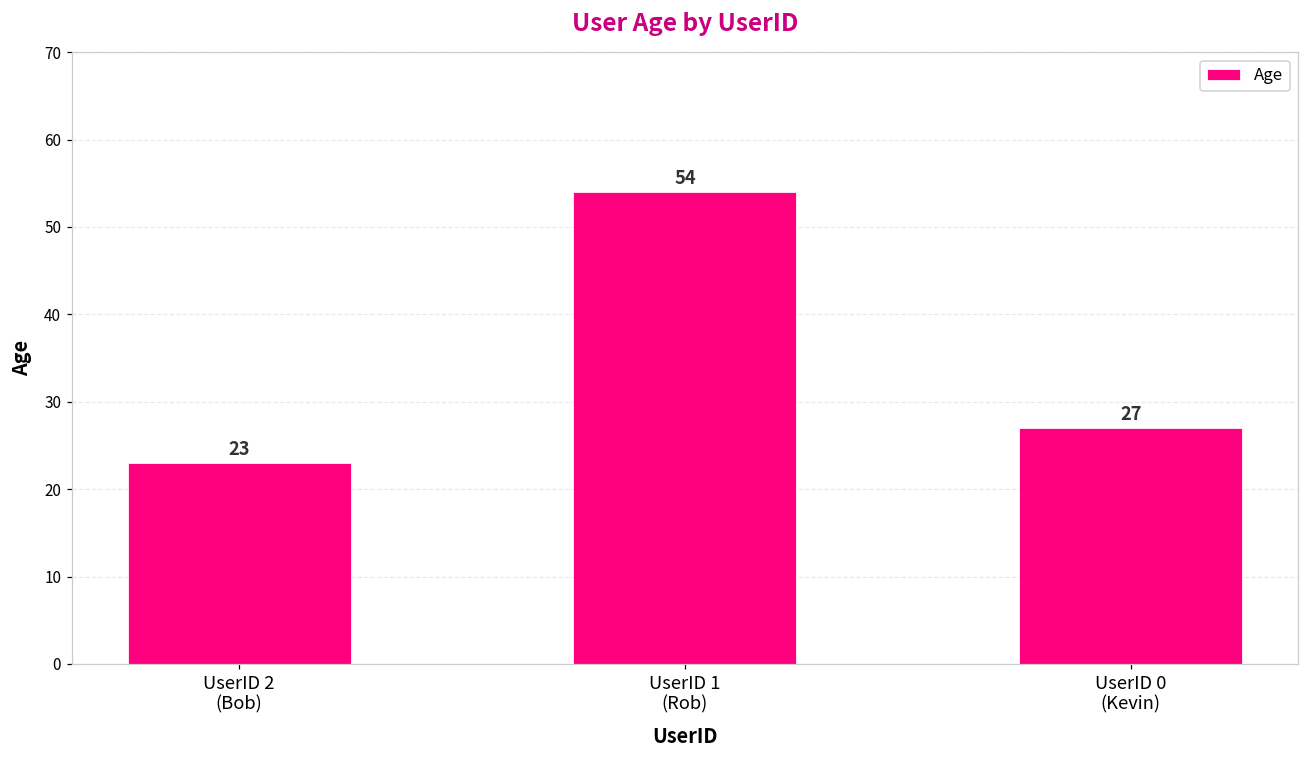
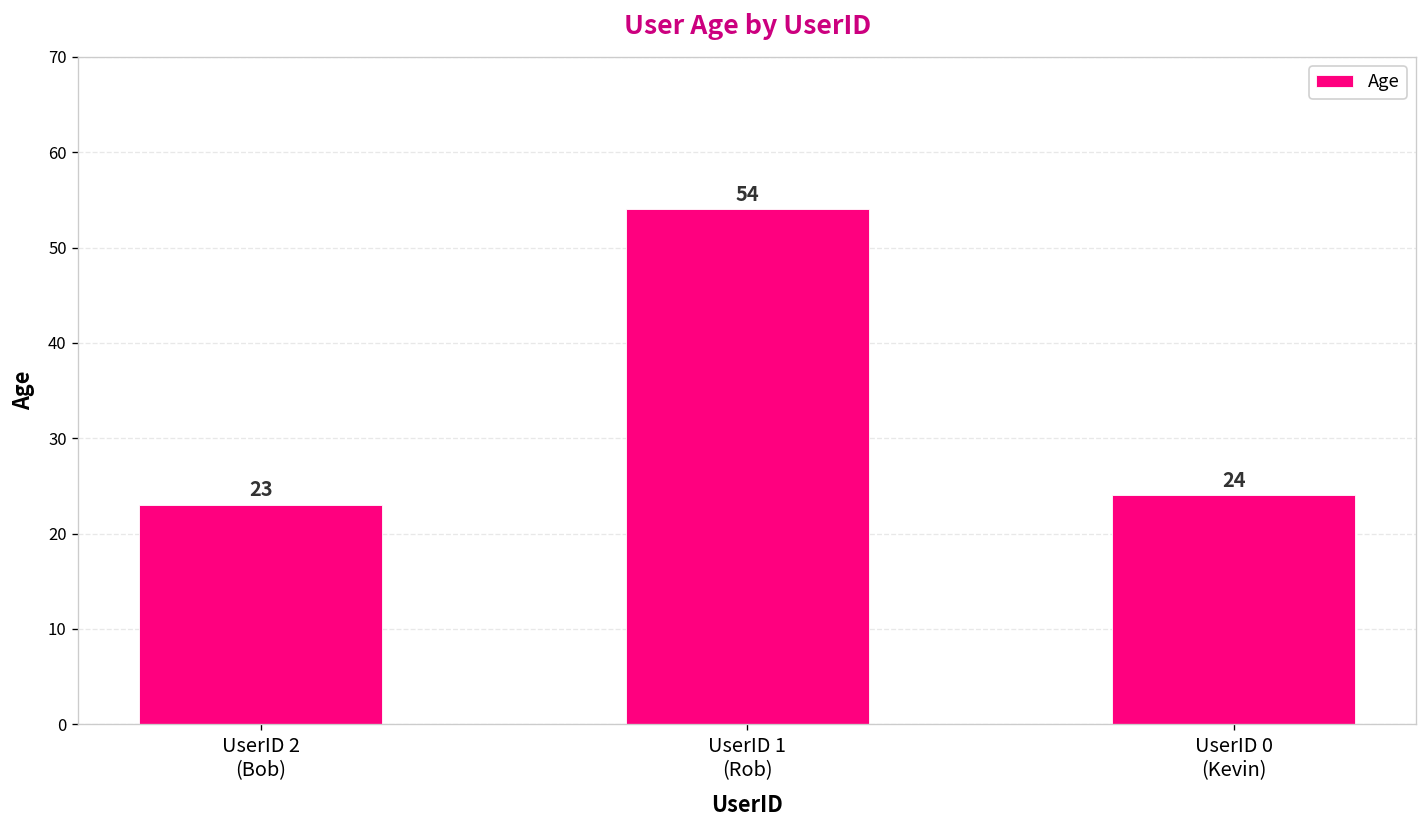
UserID 0 (Kevin): 27 -> 24
